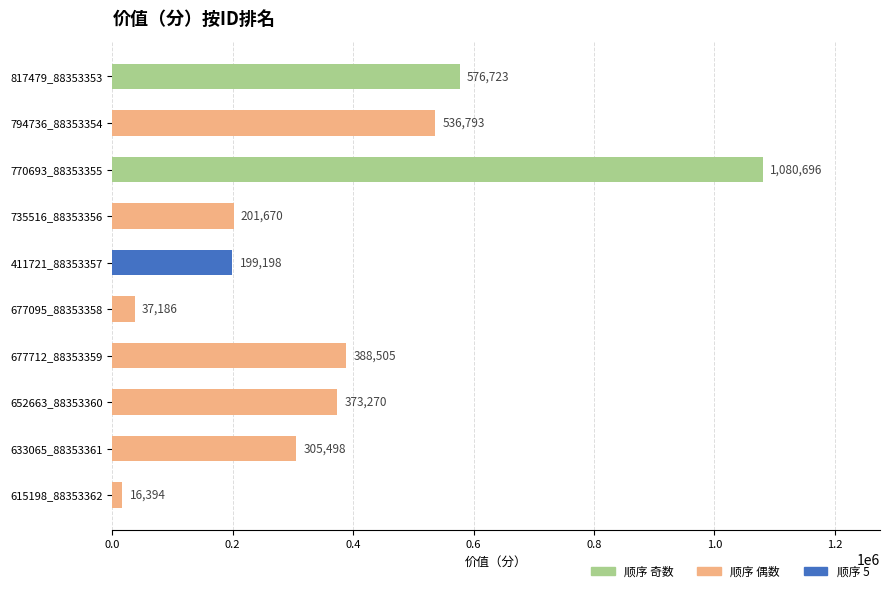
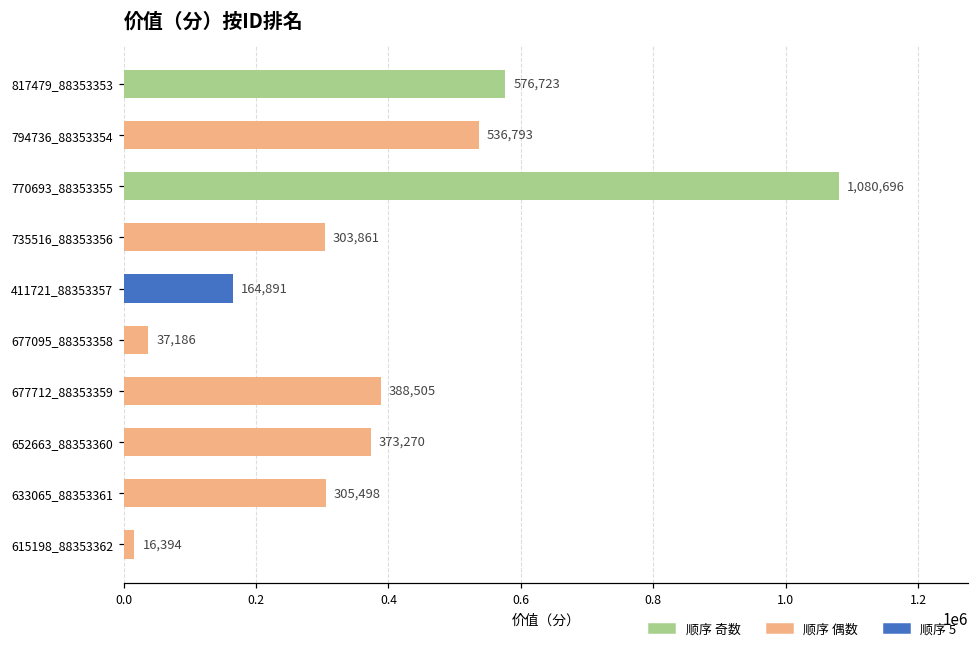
735516_88353356: 201,670 -> 303,861
411721_88353357: 199,198 -> 164,891
